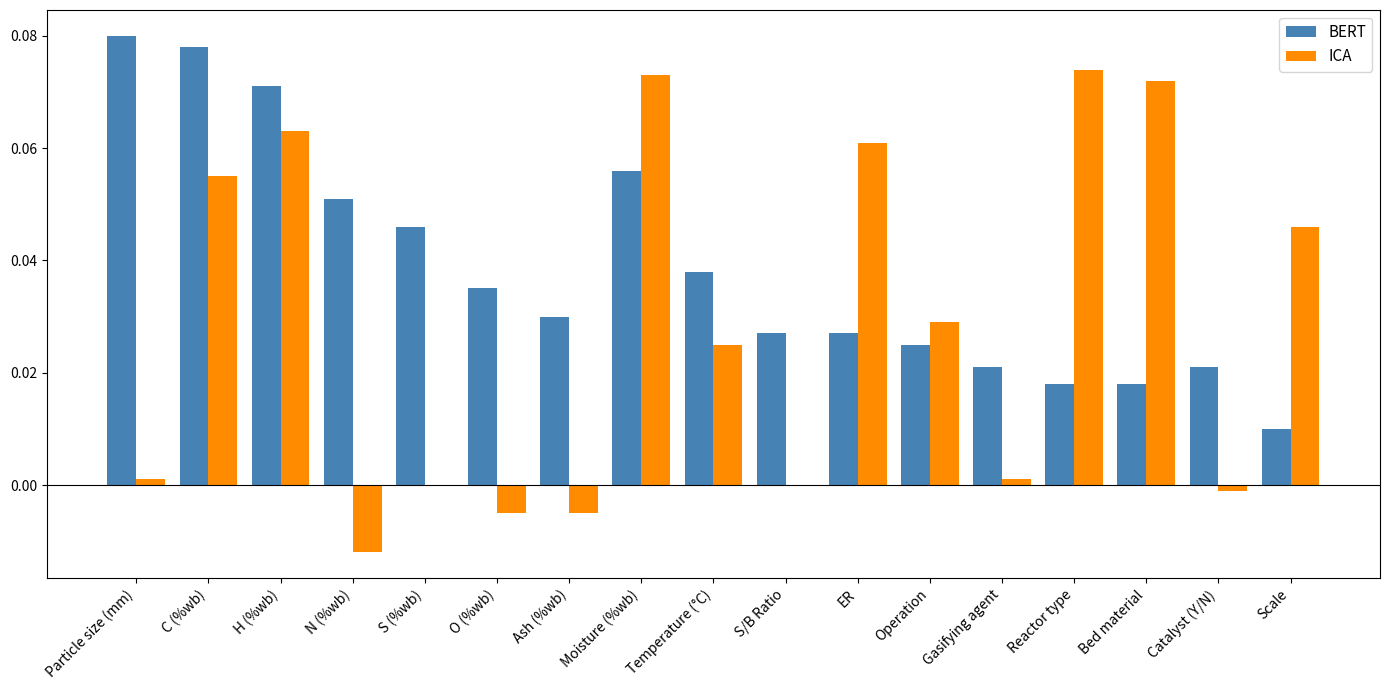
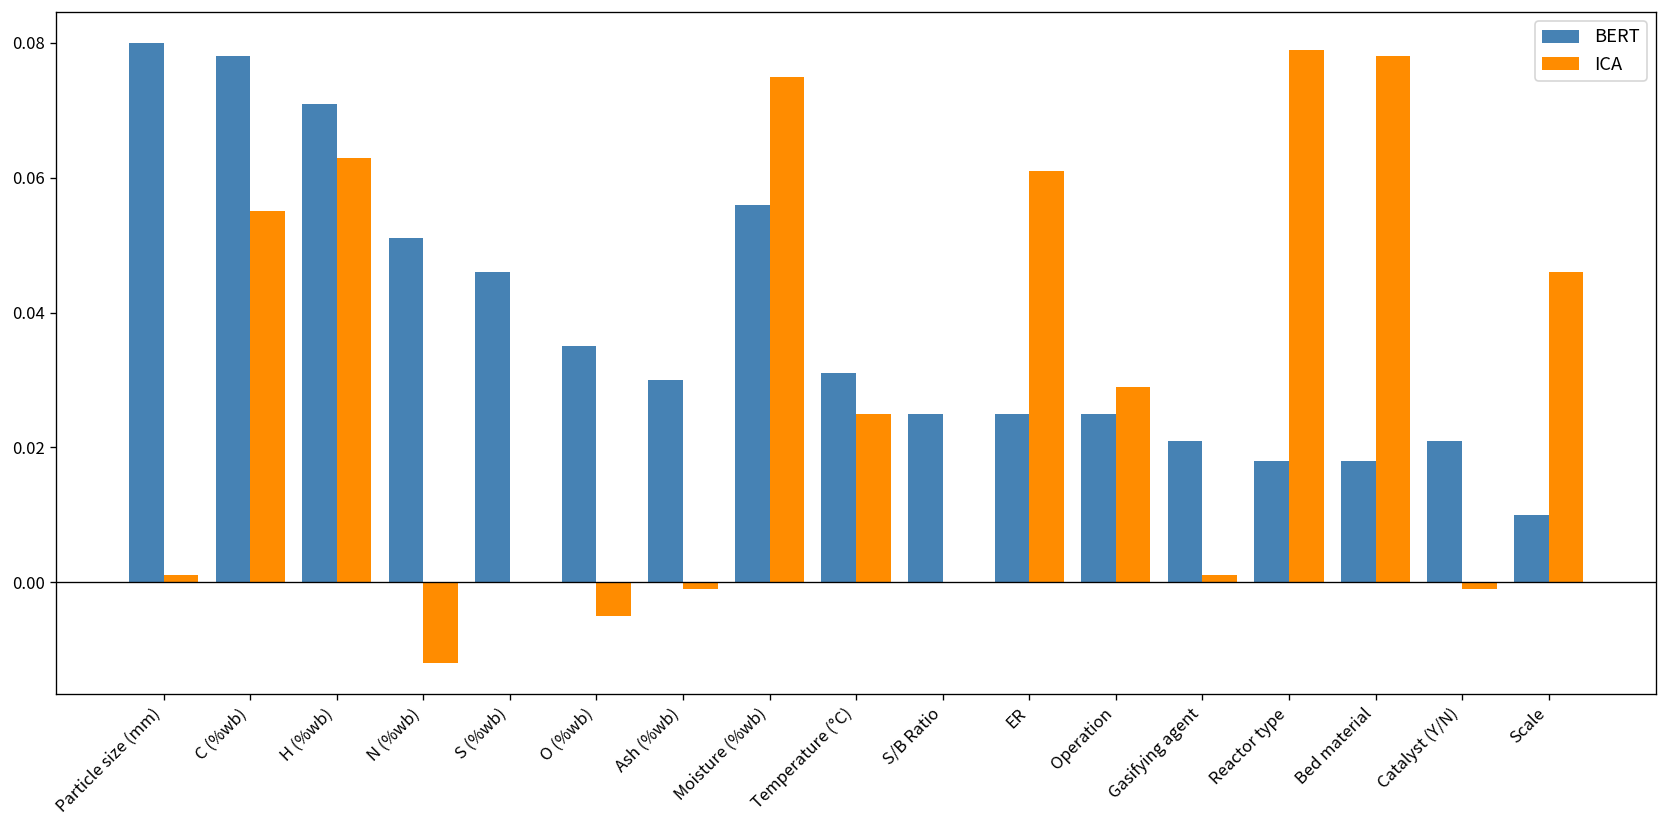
ICA, Ash (%wb): -0.005 -> -0.001
ICA, Moisture (%wb): 0.073 -> 0.075
BERT, Temperature (°C): 0.038 -> 0.031
BERT, S/B Ratio: 0.027 -> 0.025
BERT, ER: 0.027 -> 0.025
ICA, Reactor type: 0.074 -> 0.079
ICA, Bed material: 0.072 -> 0.078
